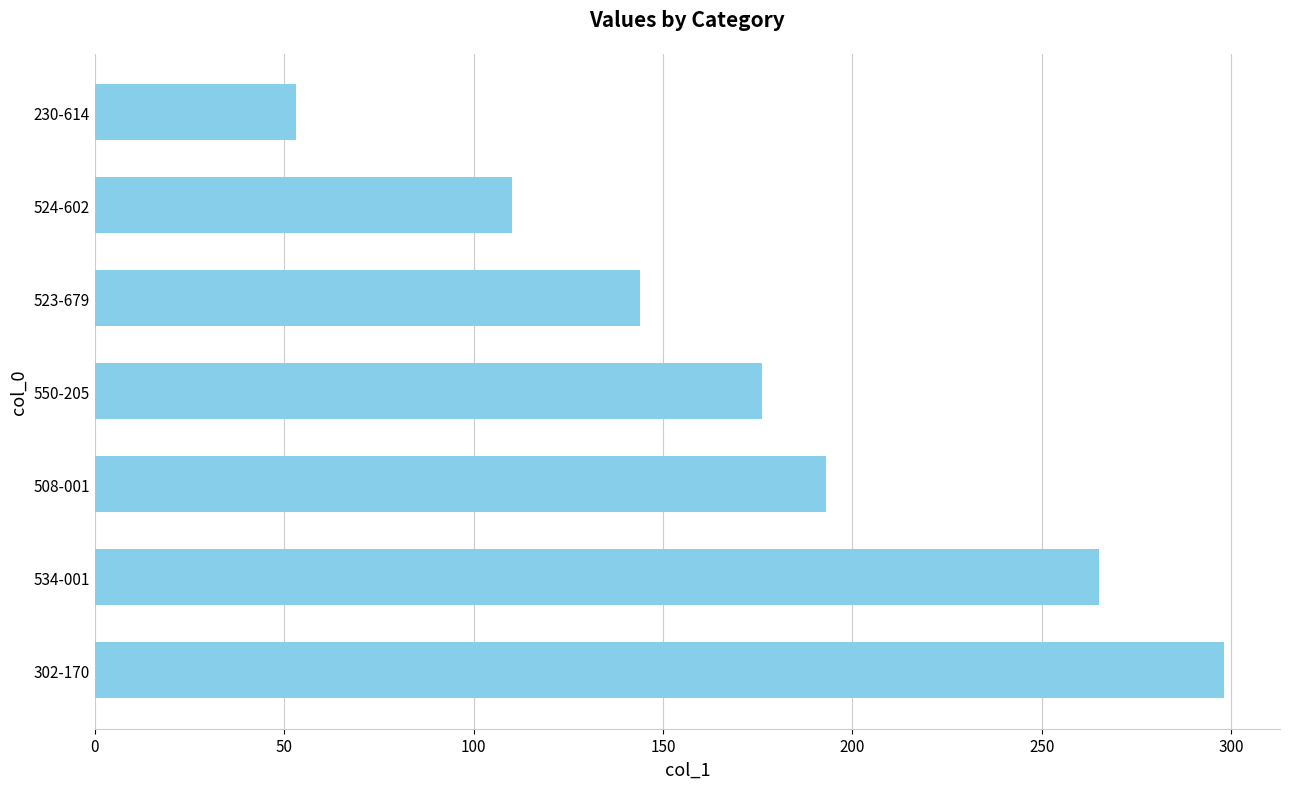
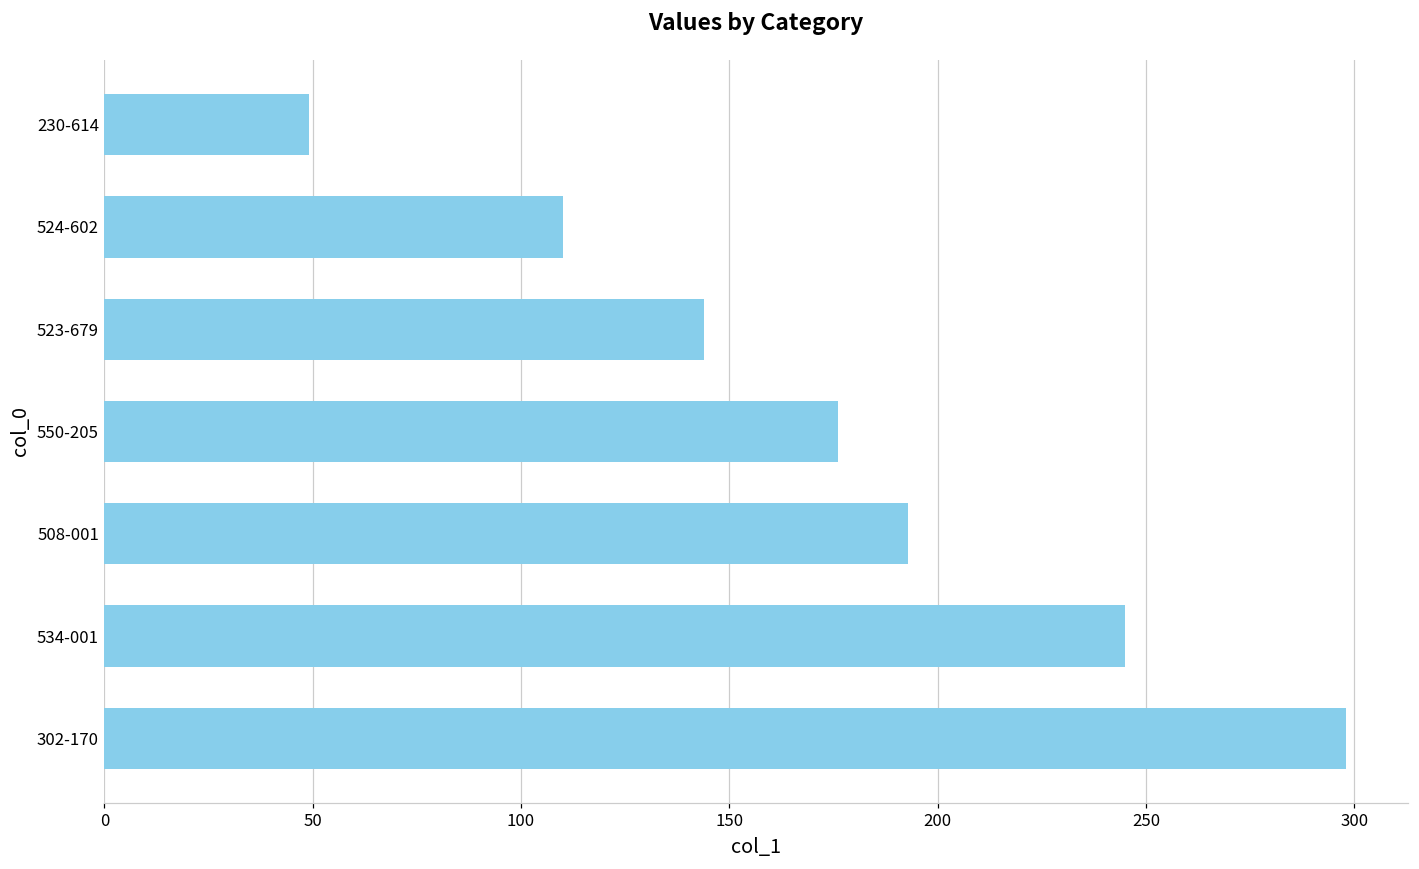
230-614: 53 -> 49
534-001: 265 -> 245
